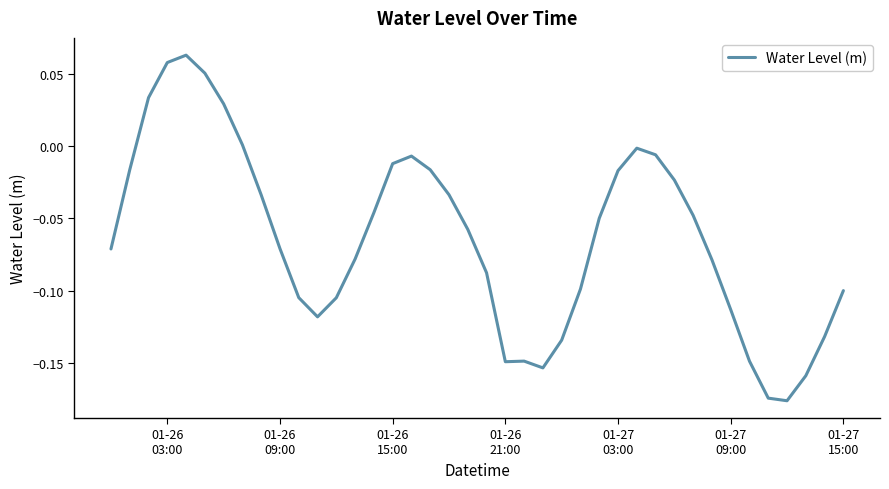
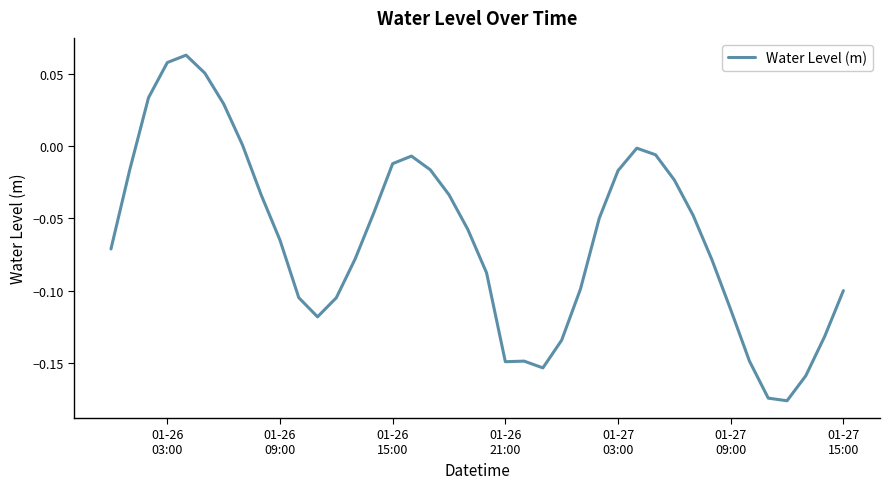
01-26 09:00: -0.071 -> -0.065
